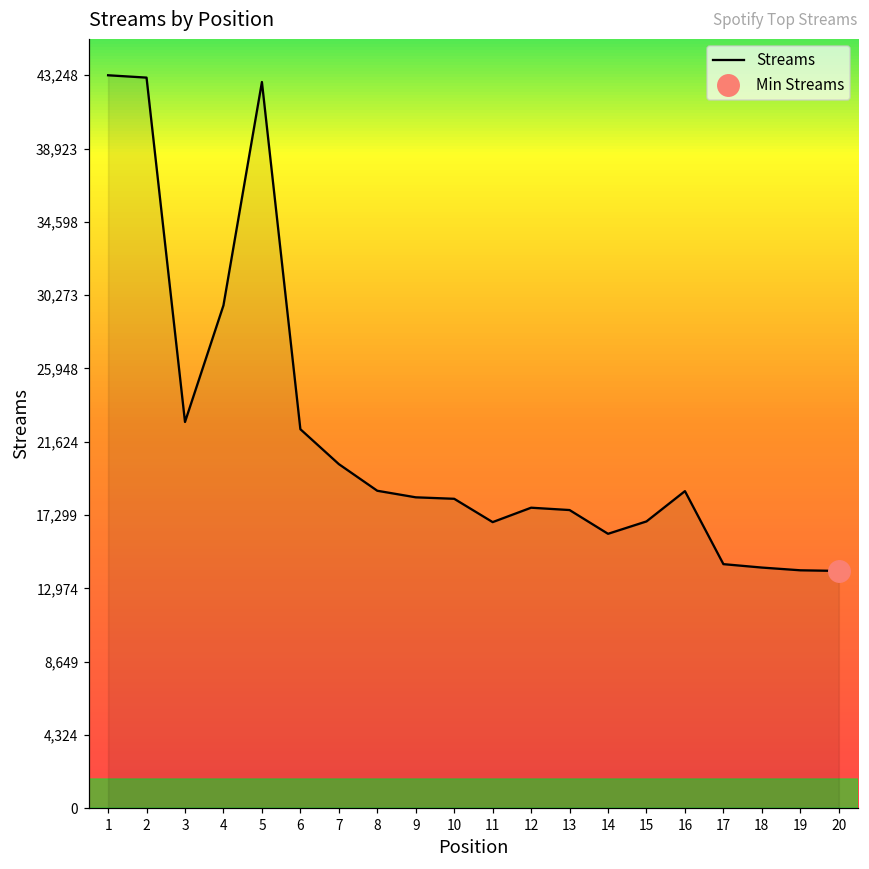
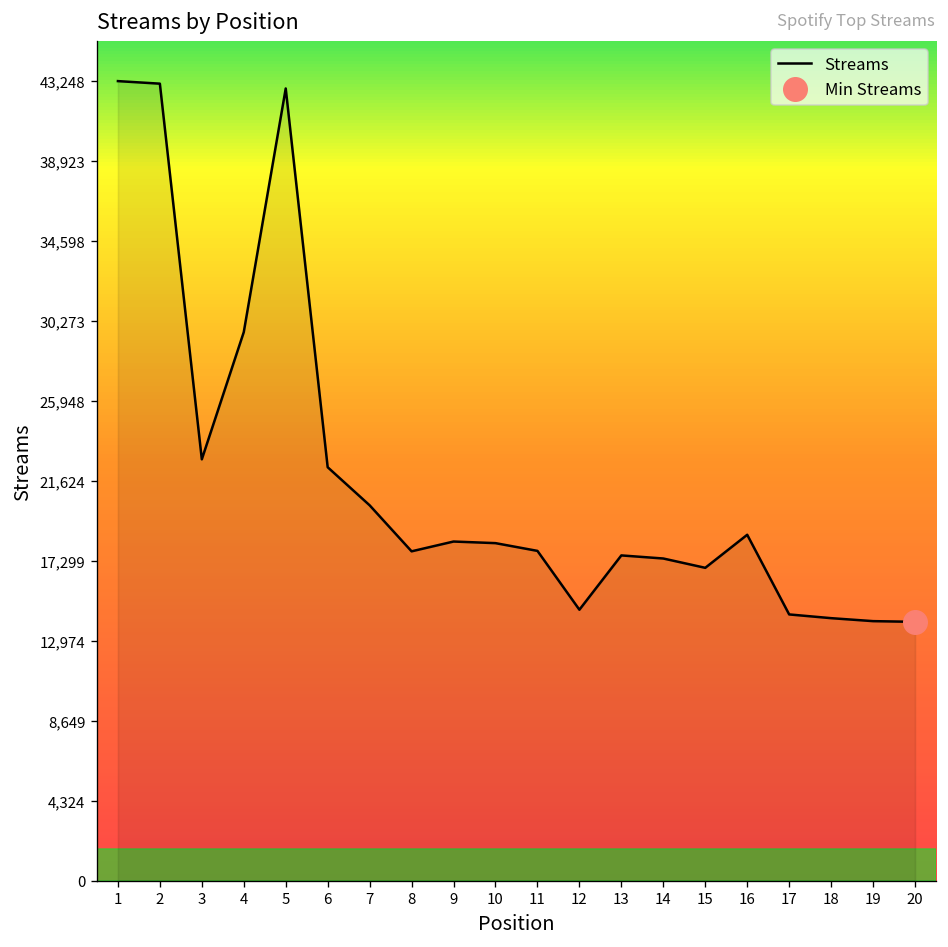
Streams, 8: 18,700 -> 17,800
Streams, 11: 16,900 -> 17,800
Streams, 12: 17,700 -> 14,700
Streams, 14: 16,200 -> 17,400
